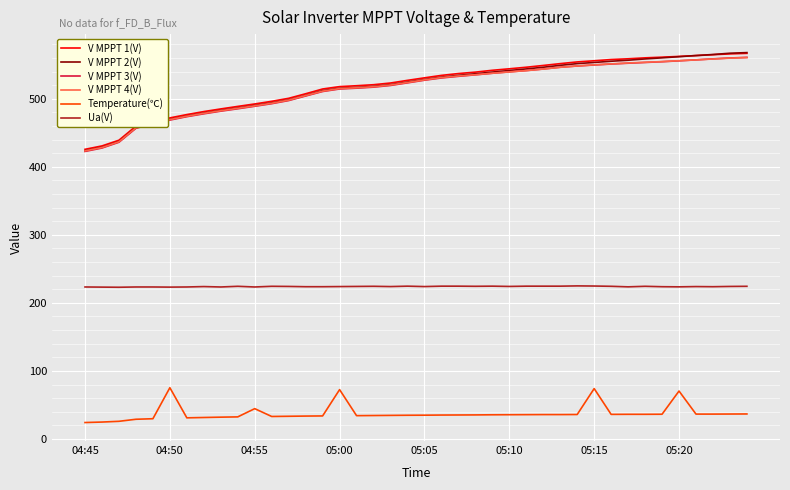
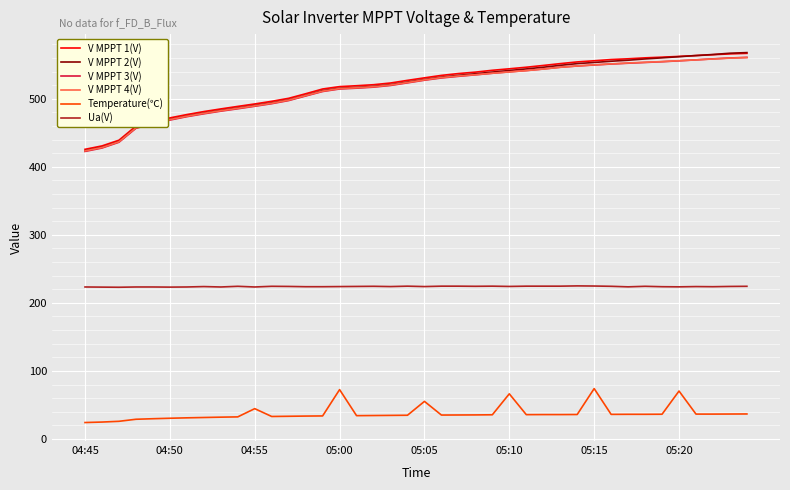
Temperature(℃), 04:50: 80 -> 30
Temperature(℃), 05:05: 30 -> 60
Temperature(℃), 05:10: 40 -> 70
